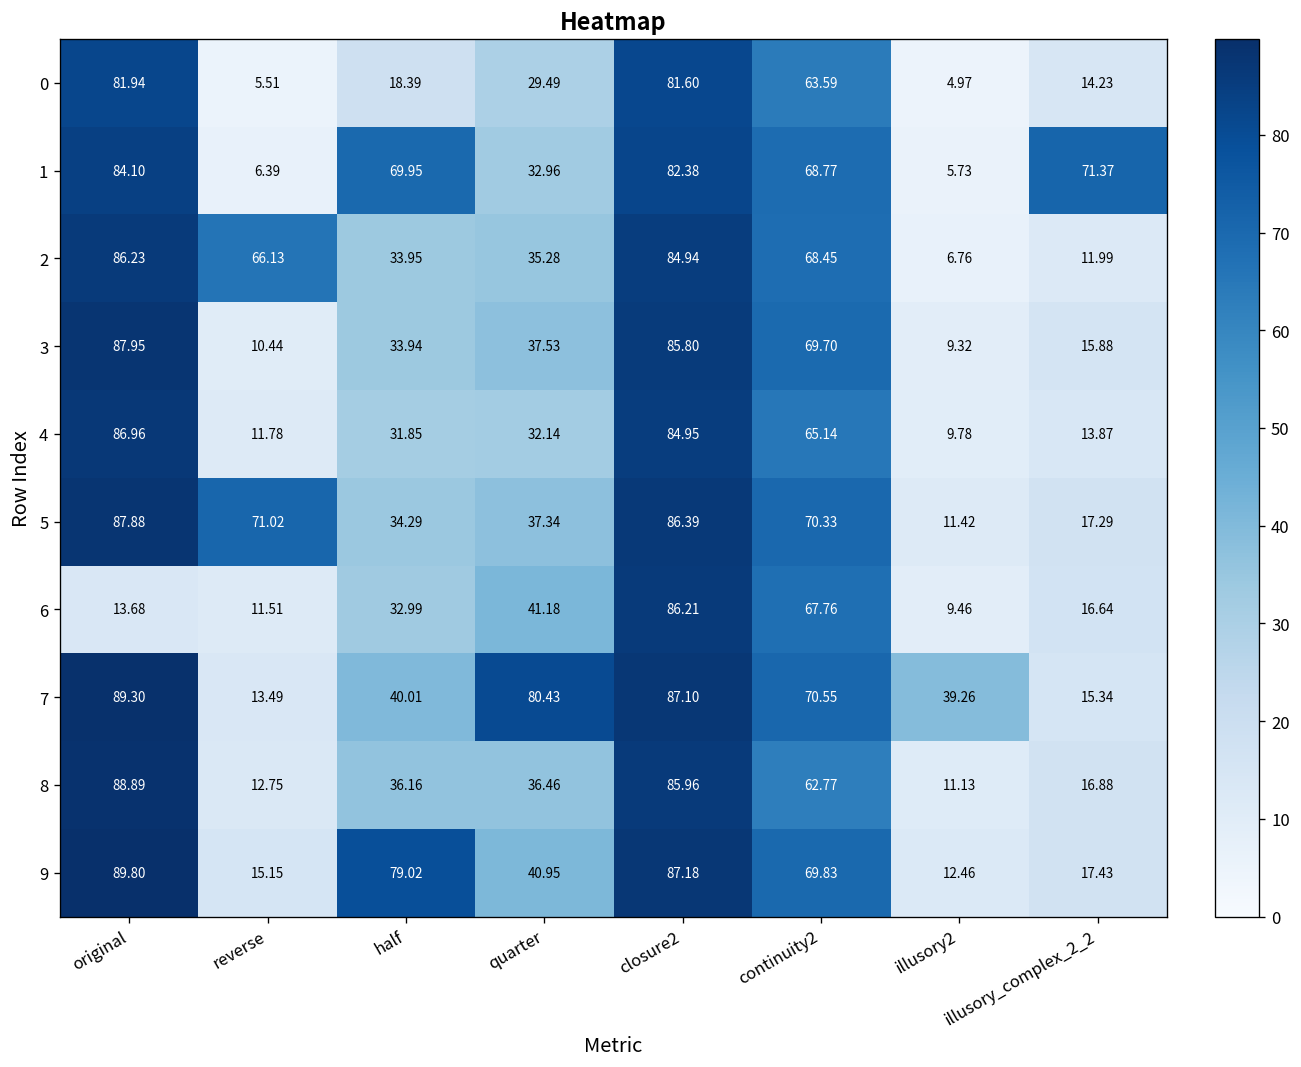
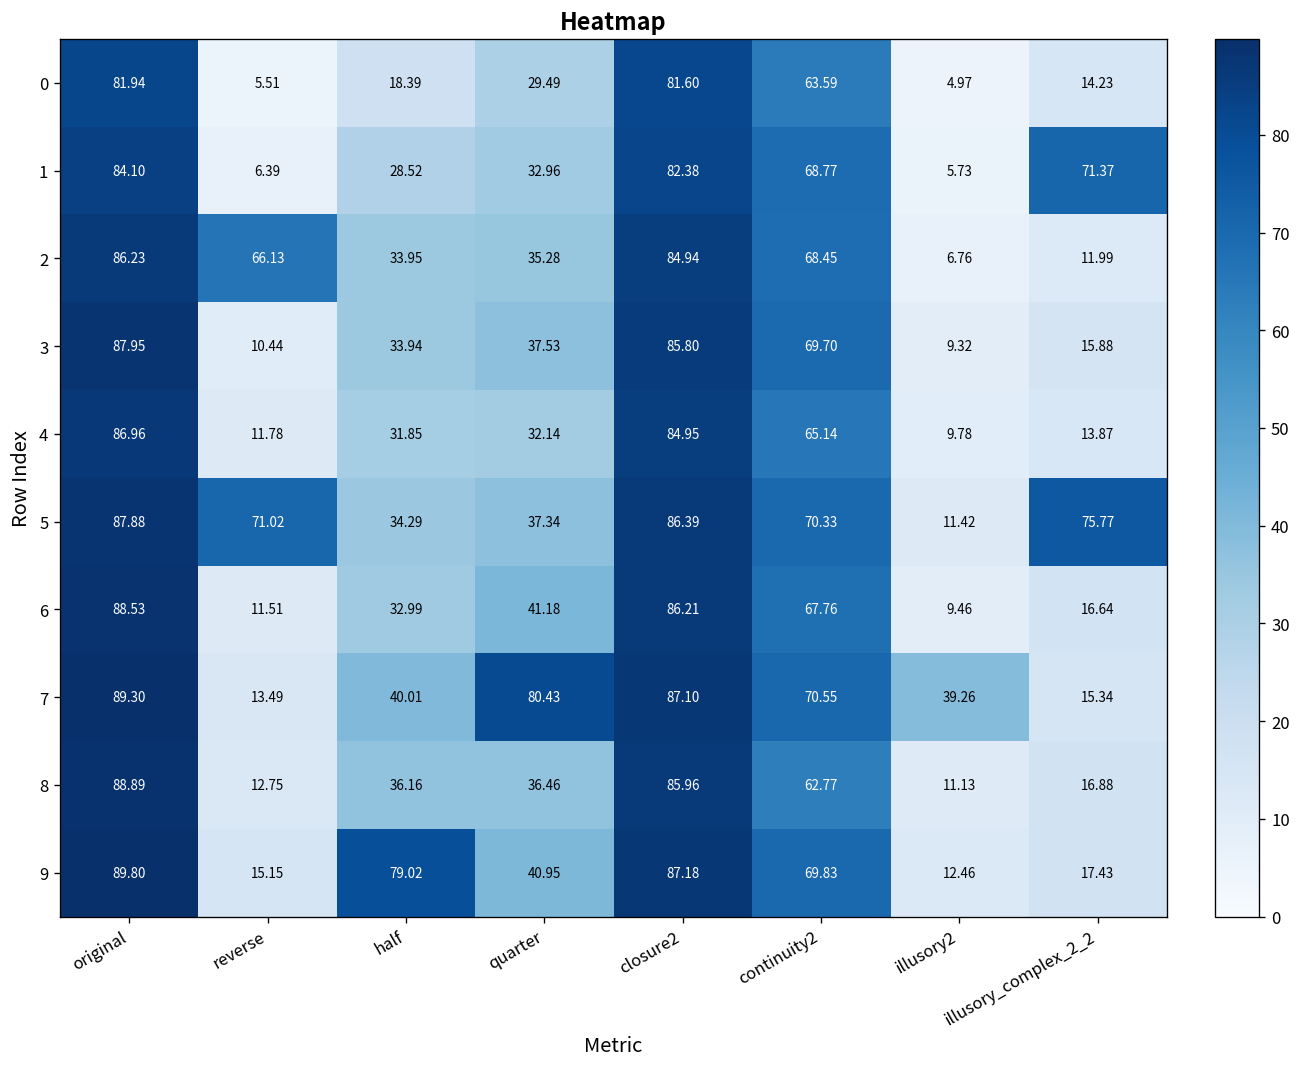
1, half: 69.95 -> 28.52
5, illusory_complex_2_2: 17.29 -> 75.77
6, original: 13.68 -> 88.53
